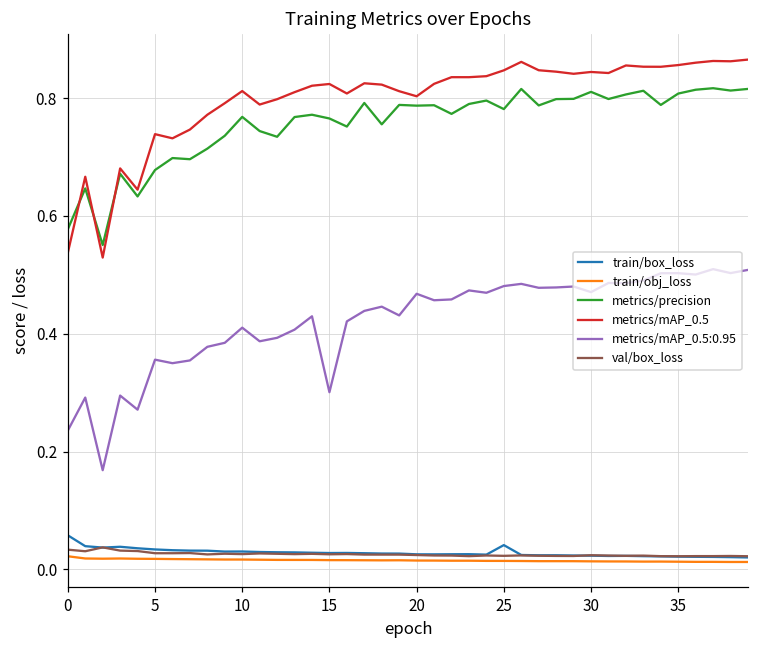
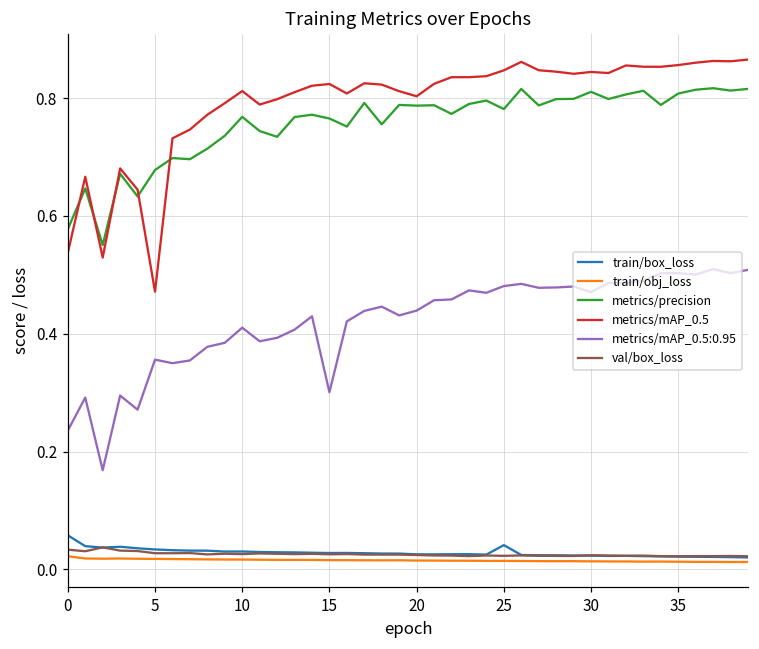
metrics/mAP_0.5, 5: 0.74 -> 0.47
metrics/mAP_0.5:0.95, 20: 0.47 -> 0.44
